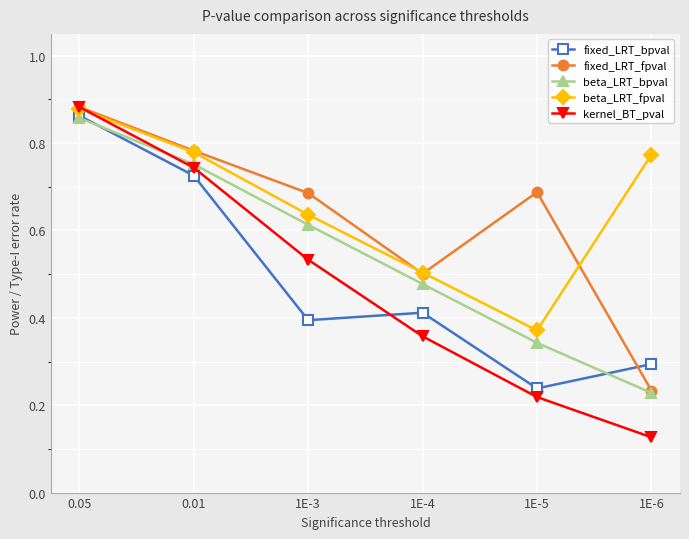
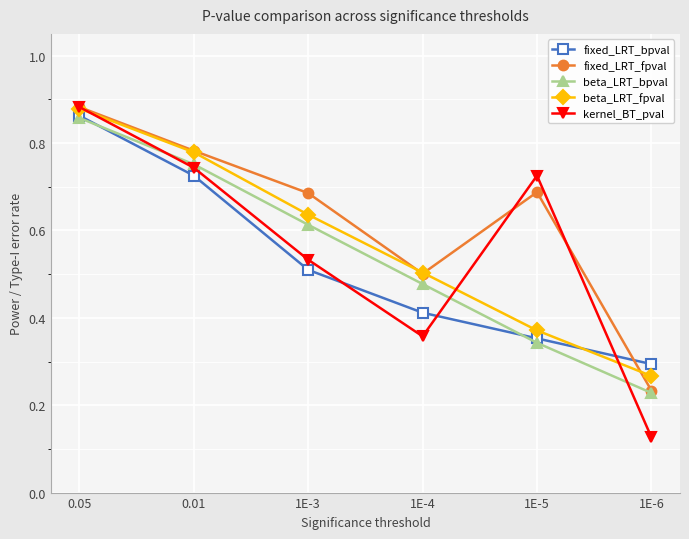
fixed_LRT_bpval, 1E-3: 0.39 -> 0.51
fixed_LRT_bpval, 1E-5: 0.24 -> 0.35
kernel_BT_pval, 1E-5: 0.22 -> 0.73
beta_LRT_fpval, 1E-6: 0.77 -> 0.27
